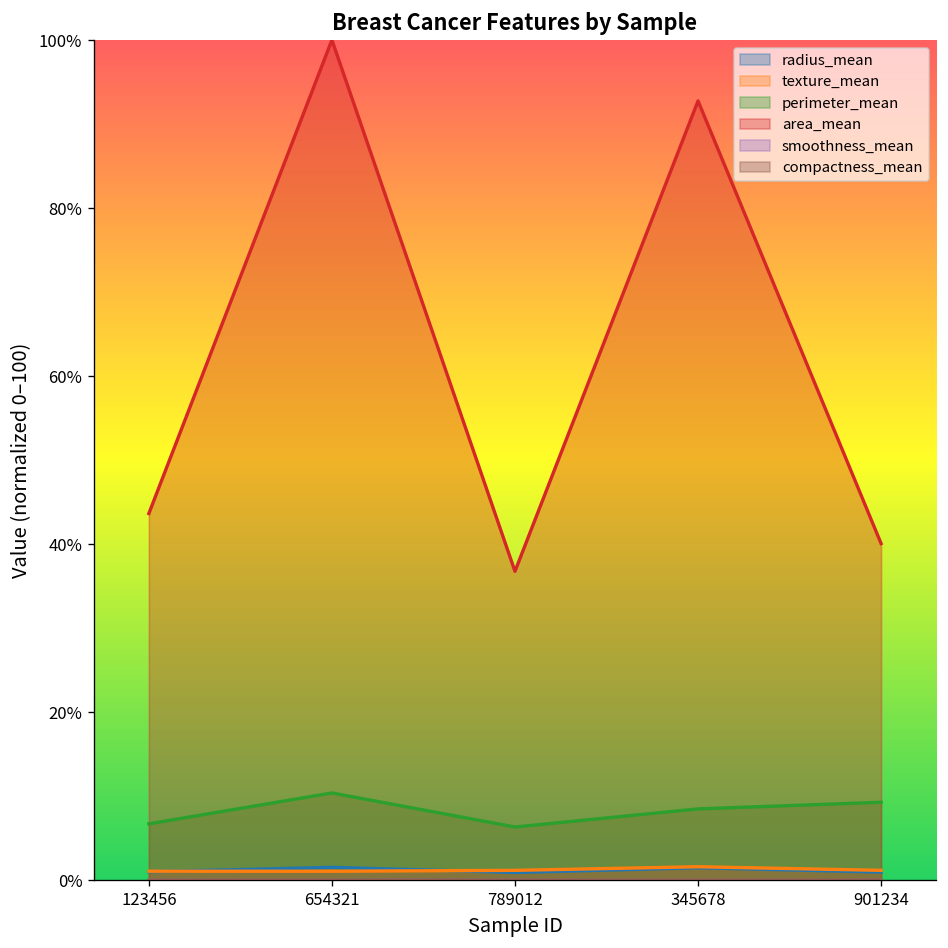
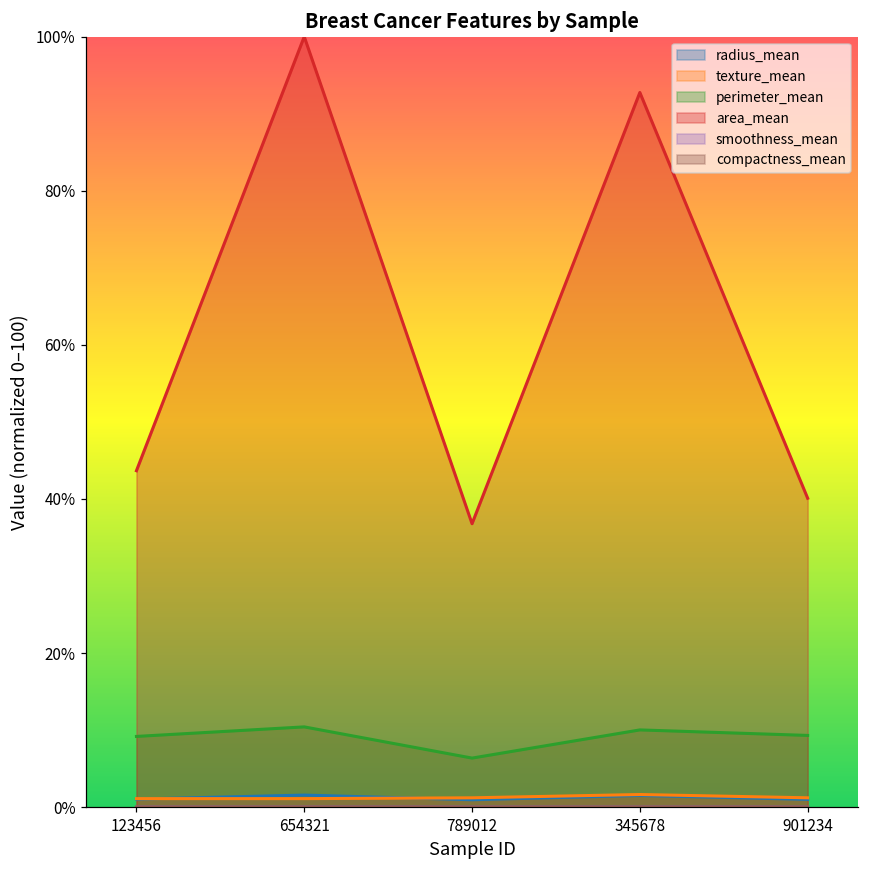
perimeter_mean, 123456: 7% -> 9%
perimeter_mean, 345678: 9% -> 10%
